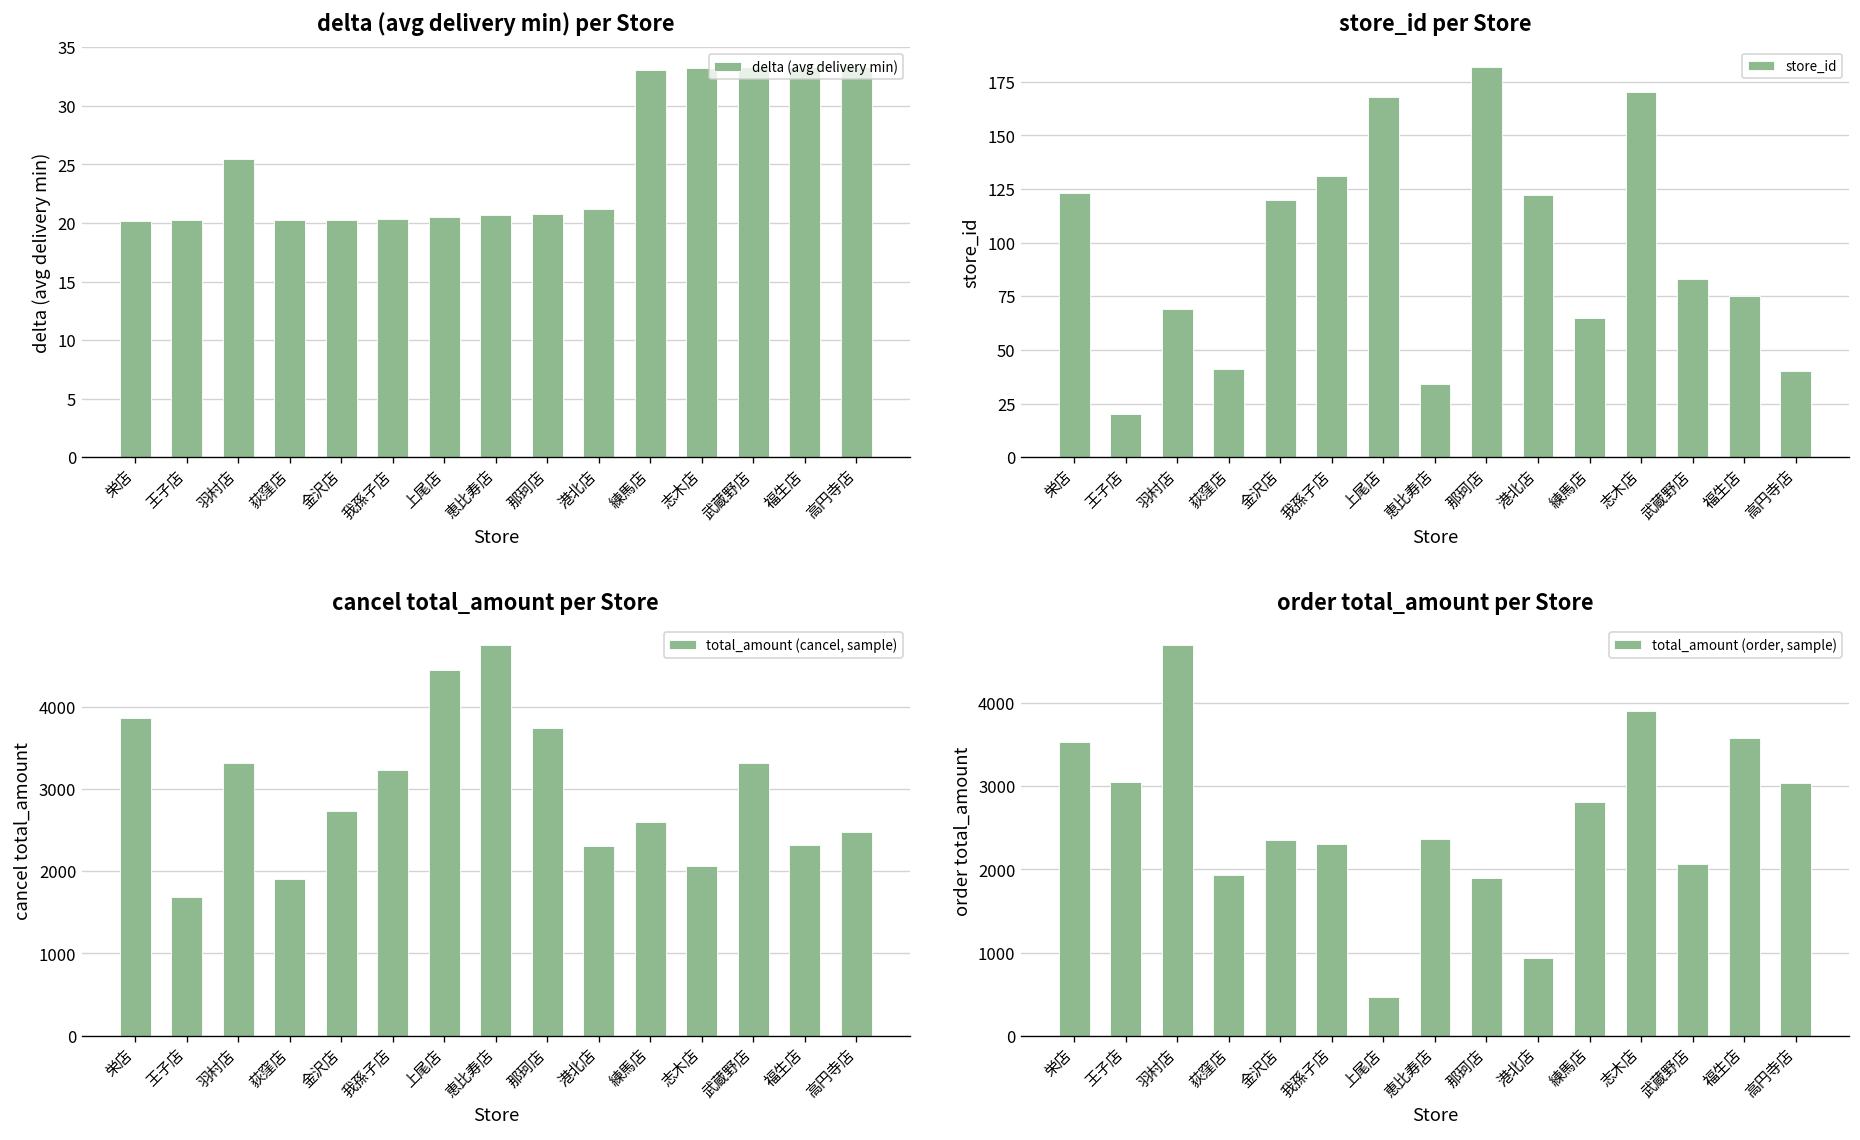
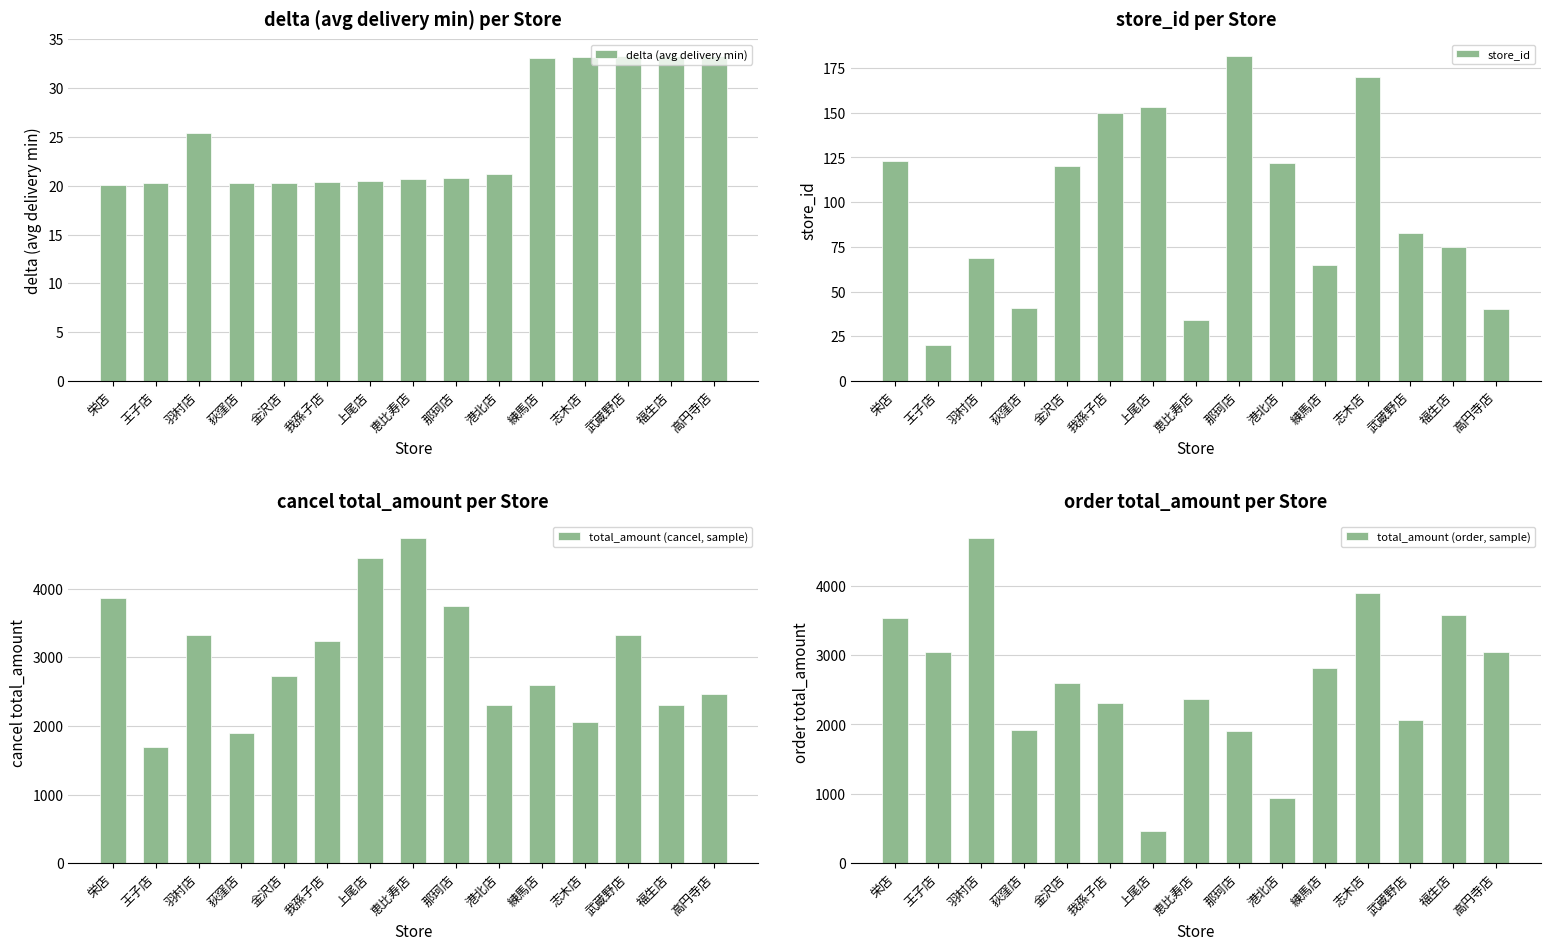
store_id per Store, 我孫子店: 131 -> 150
store_id per Store, 上尾店: 168 -> 153
order total_amount per Store, 金沢店: 2300 -> 2600
